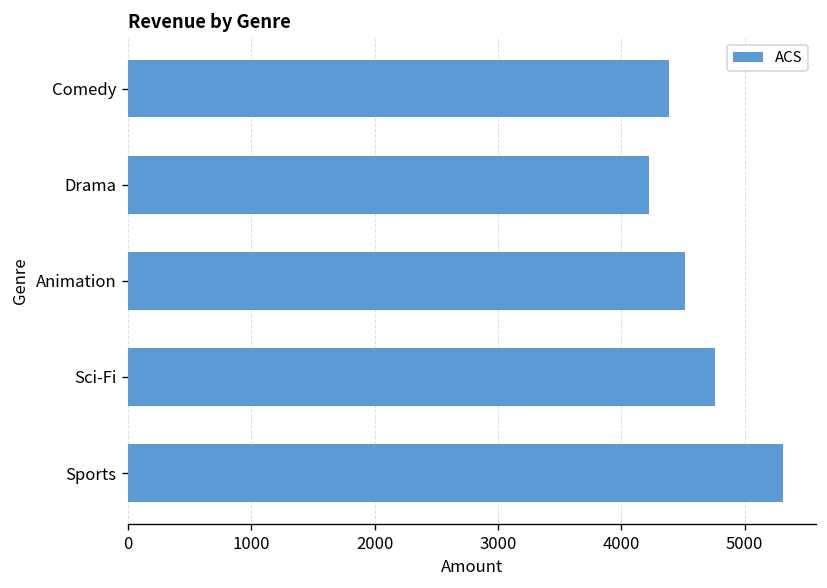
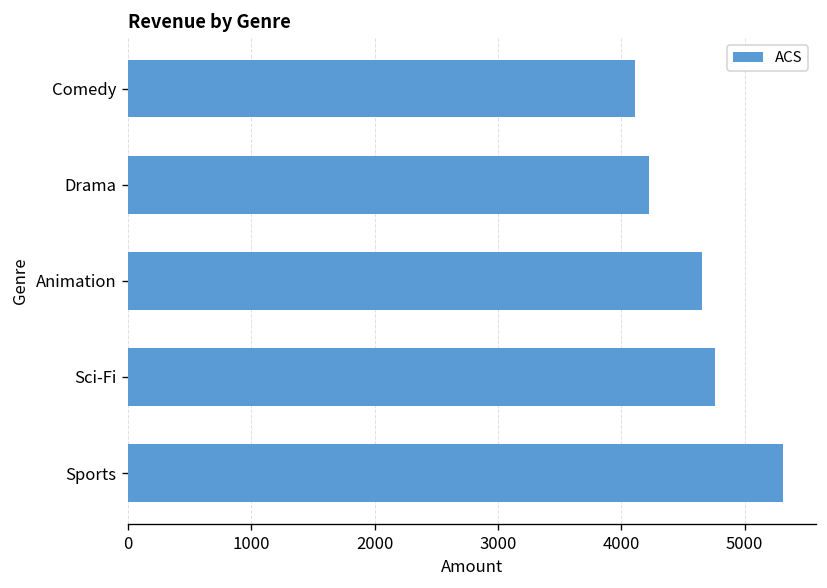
Comedy: 4380 -> 4110
Animation: 4520 -> 4660
